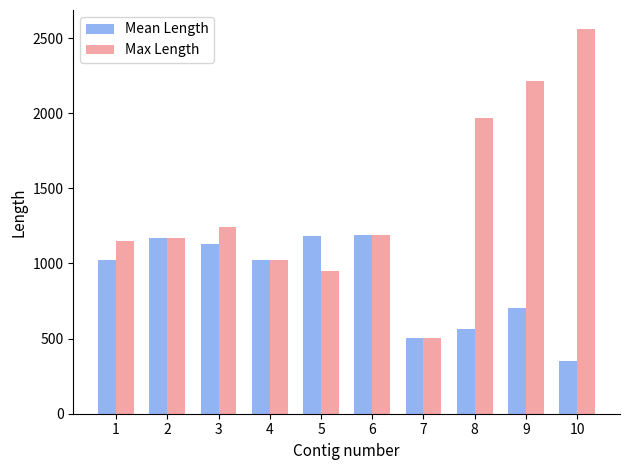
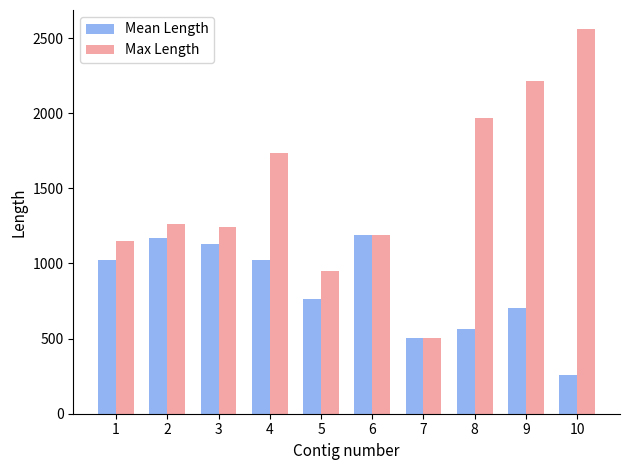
Max Length, 2: 1170 -> 1260
Max Length, 4: 1030 -> 1740
Mean Length, 5: 1190 -> 760
Mean Length, 10: 350 -> 260
